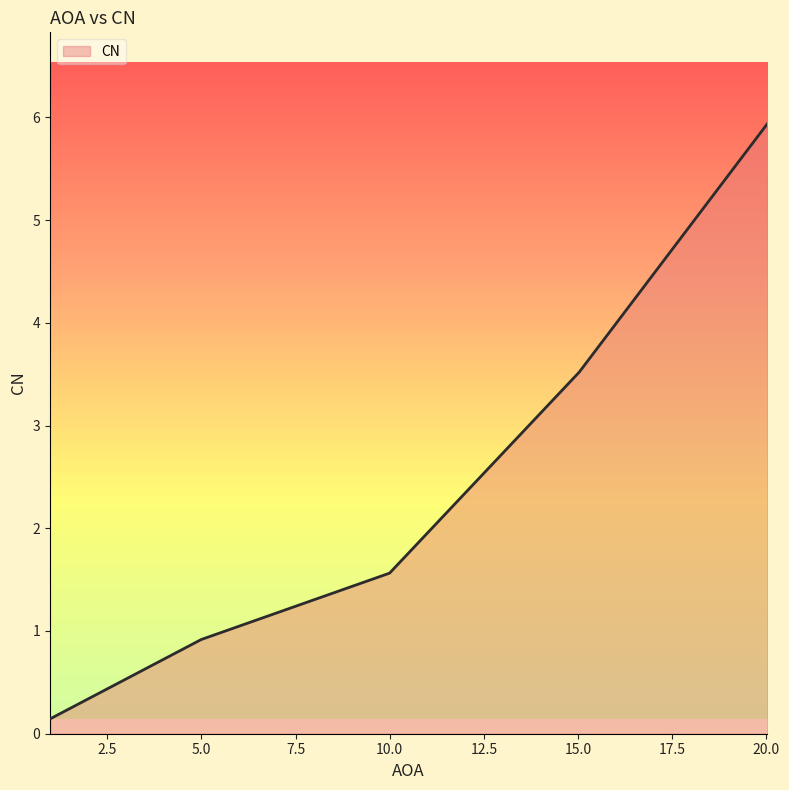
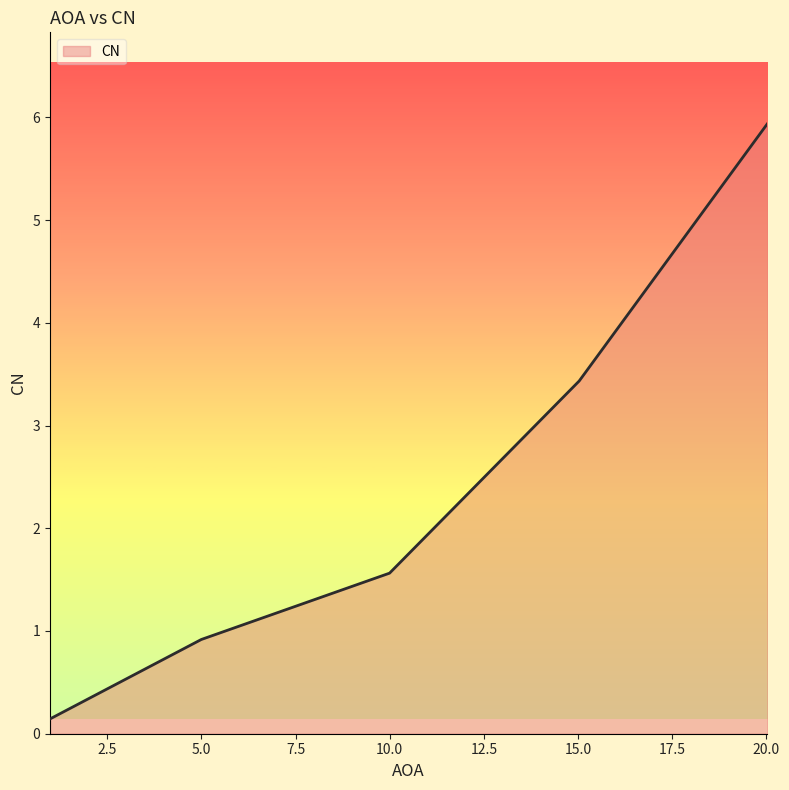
15.0: 3.52 -> 3.43
